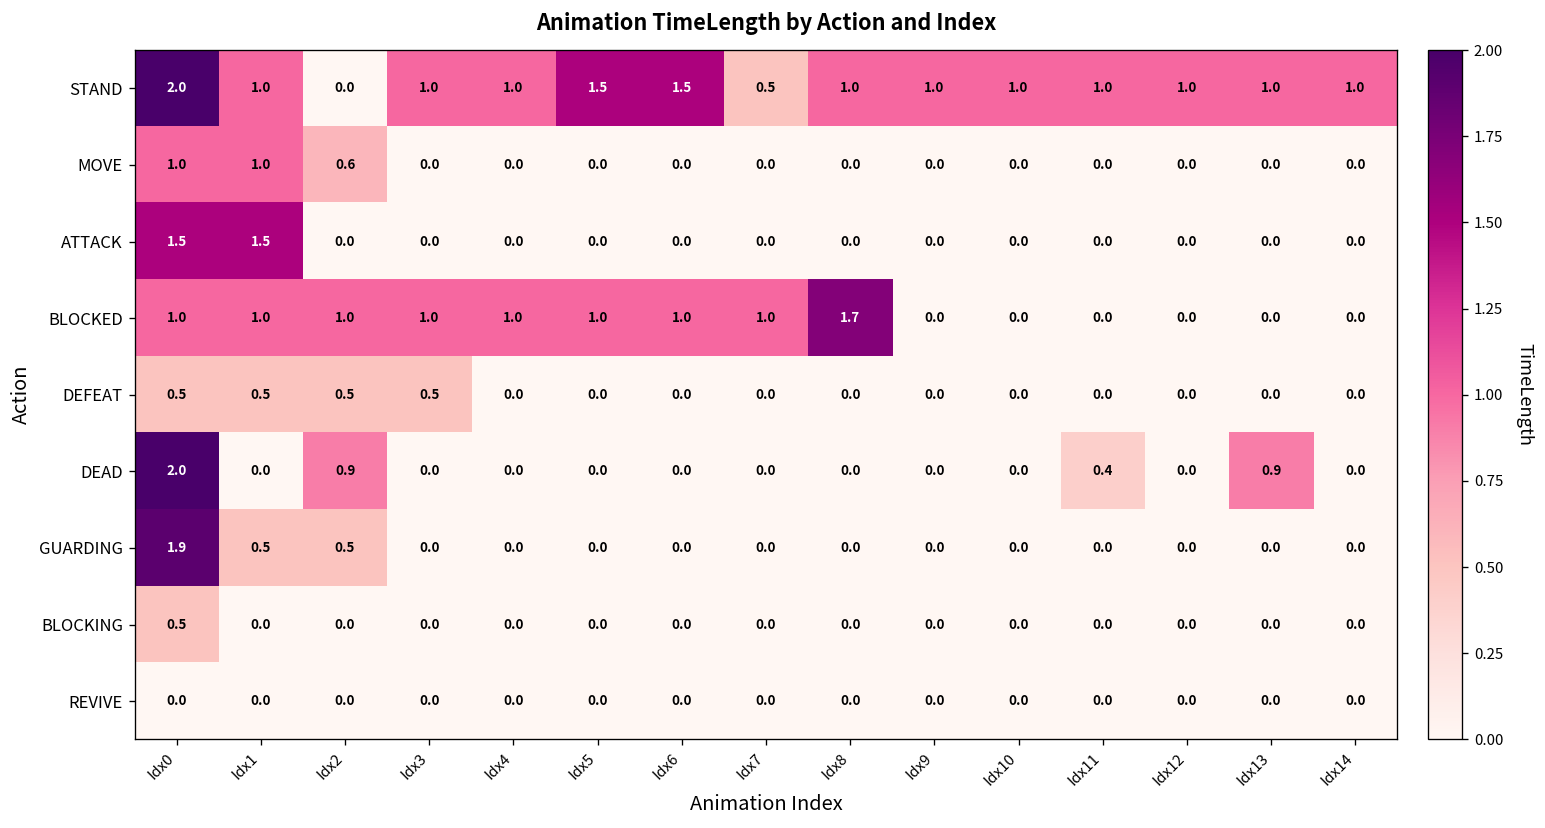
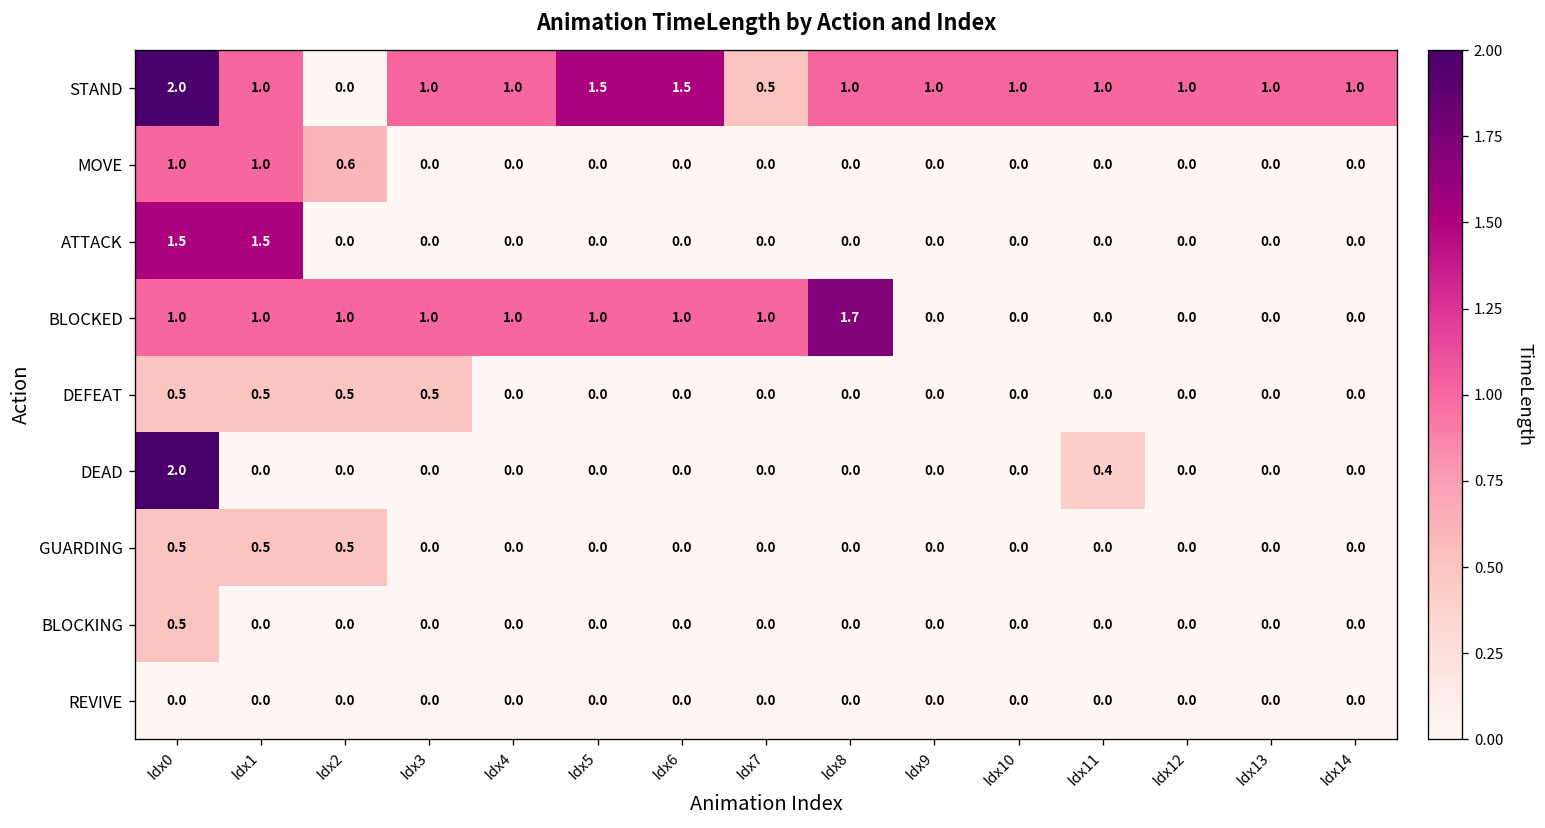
DEAD, Idx2: 0.9 -> 0.0
DEAD, Idx13: 0.9 -> 0.0
GUARDING, Idx0: 1.9 -> 0.5
